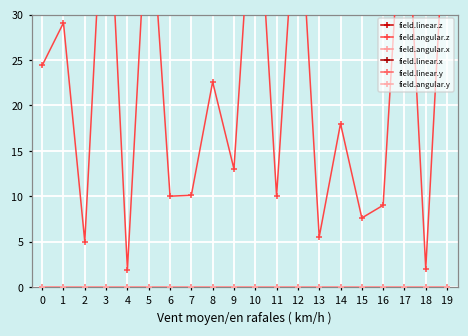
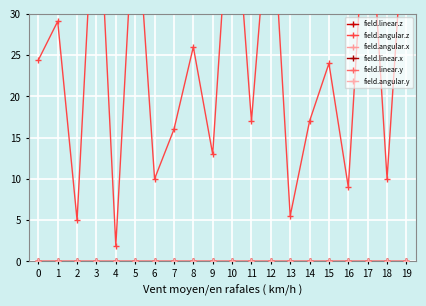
field.angular.z, 7: 10 -> 16
field.angular.z, 8: 23 -> 26
field.angular.z, 11: 10 -> 17
field.angular.z, 14: 18 -> 17
field.angular.z, 15: 8 -> 24
field.angular.z, 18: 2 -> 10
